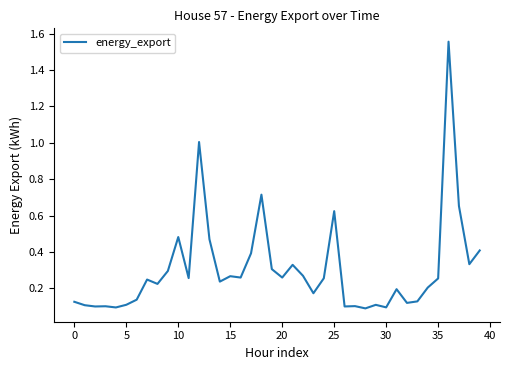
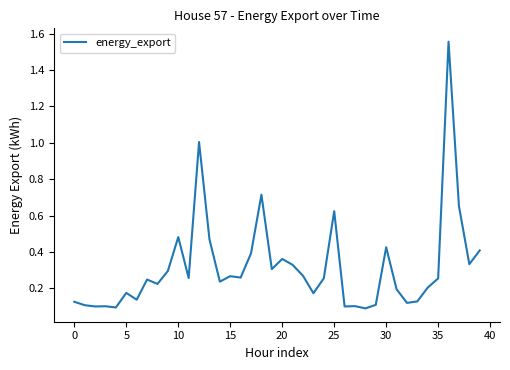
5: 0.11 -> 0.18
20: 0.26 -> 0.36
30: 0.10 -> 0.43
